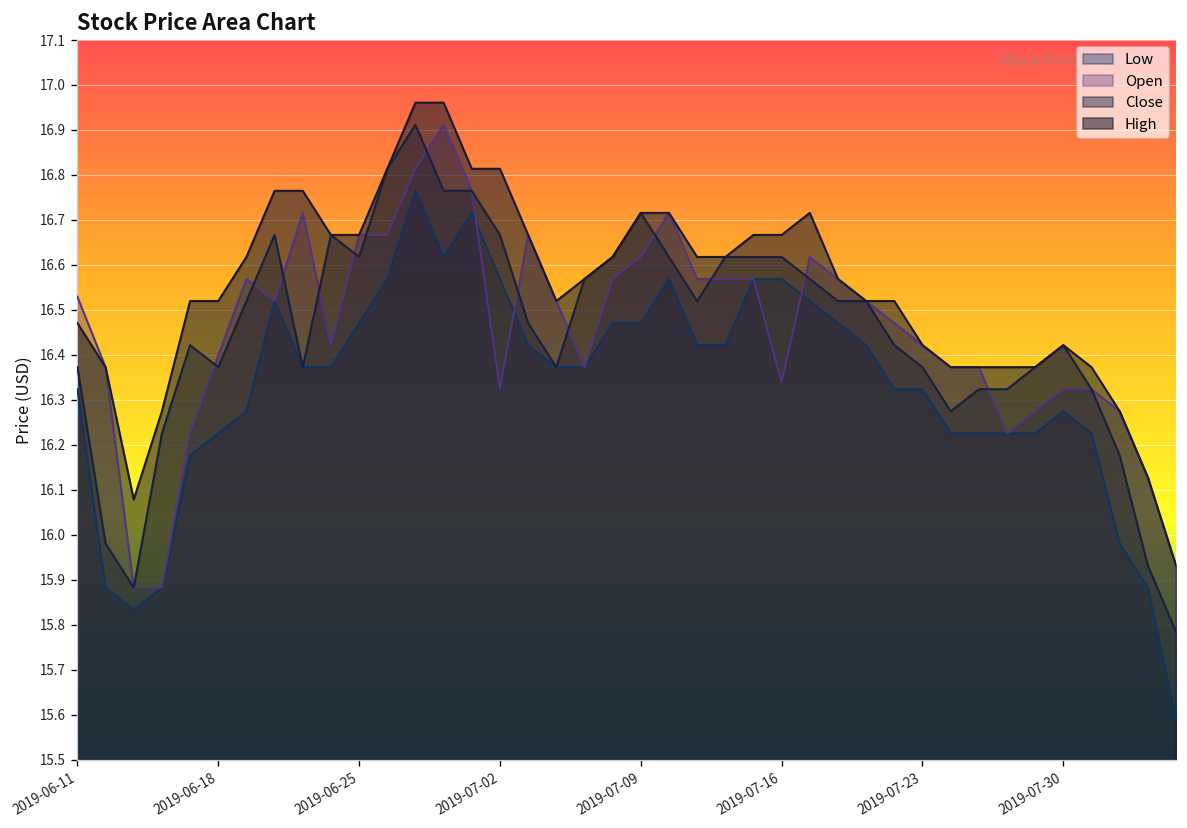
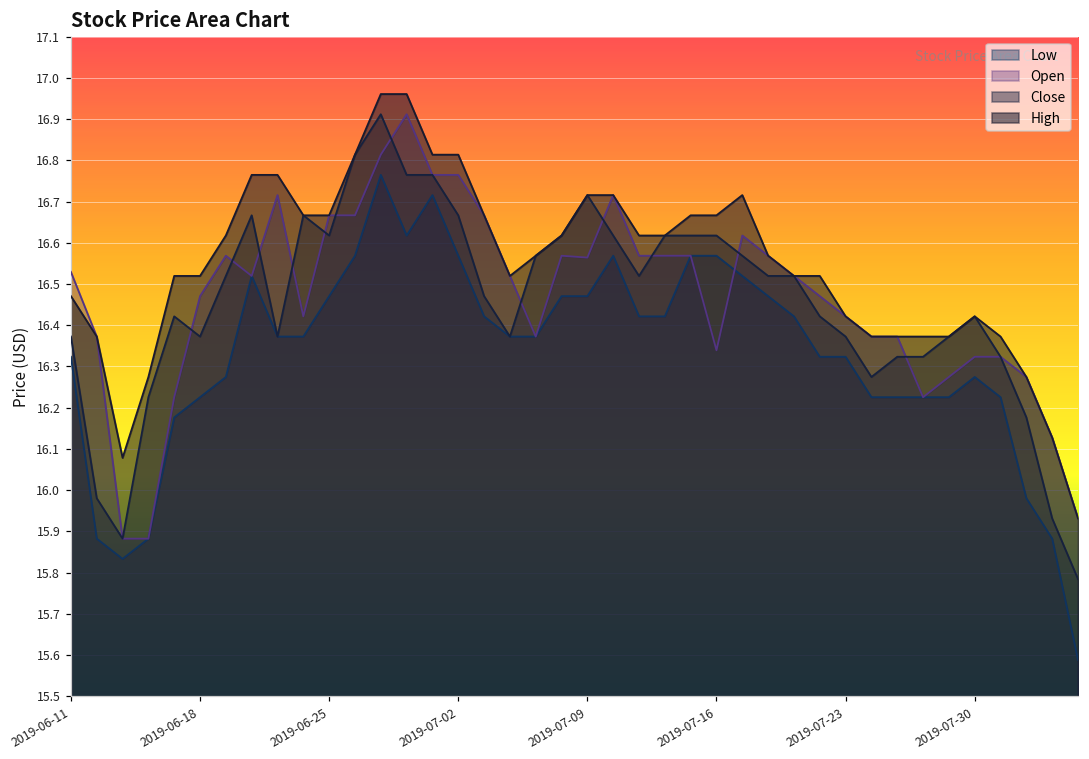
Open, 2019-06-18: 16.40 -> 16.47
Open, 2019-07-02: 16.32 -> 16.76
Open, 2019-07-09: 16.62 -> 16.56
